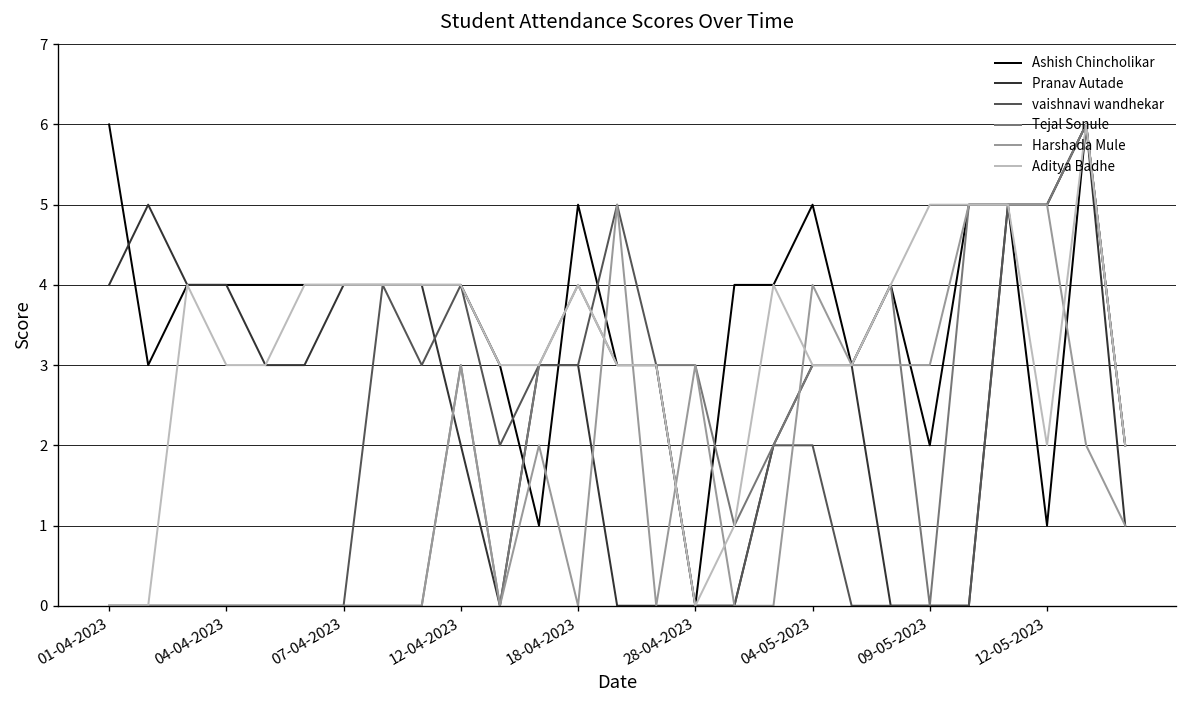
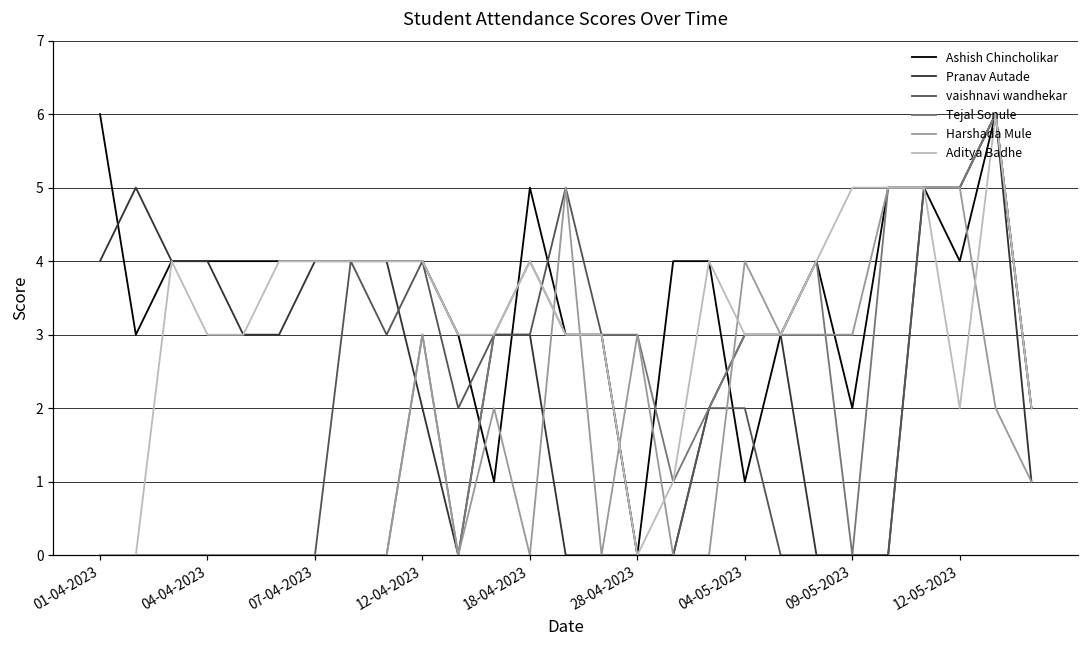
Ashish Chincholikar, 04-05-2023: 5 -> 1
Ashish Chincholikar, 12-05-2023: 1 -> 4
